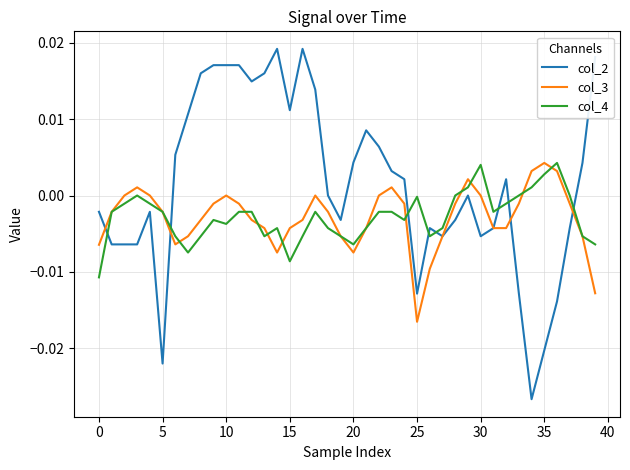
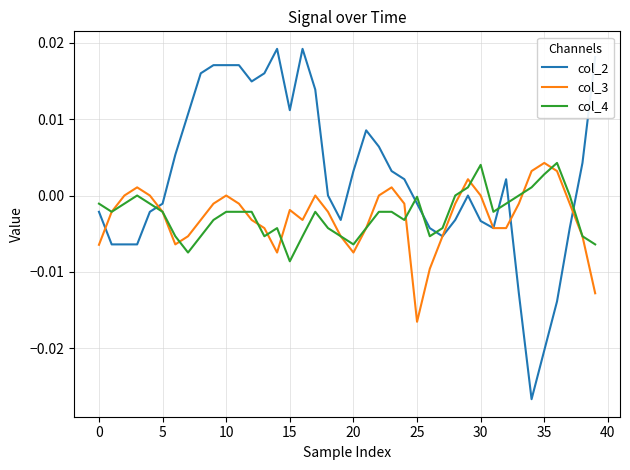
col_4, 0: -0.011 -> -0.001
col_2, 5: -0.022 -> -0.001
col_4, 10: -0.004 -> -0.002
col_3, 15: -0.004 -> -0.002
col_2, 20: 0.004 -> 0.003
col_2, 25: -0.013 -> -0.001
col_2, 30: -0.005 -> -0.003
